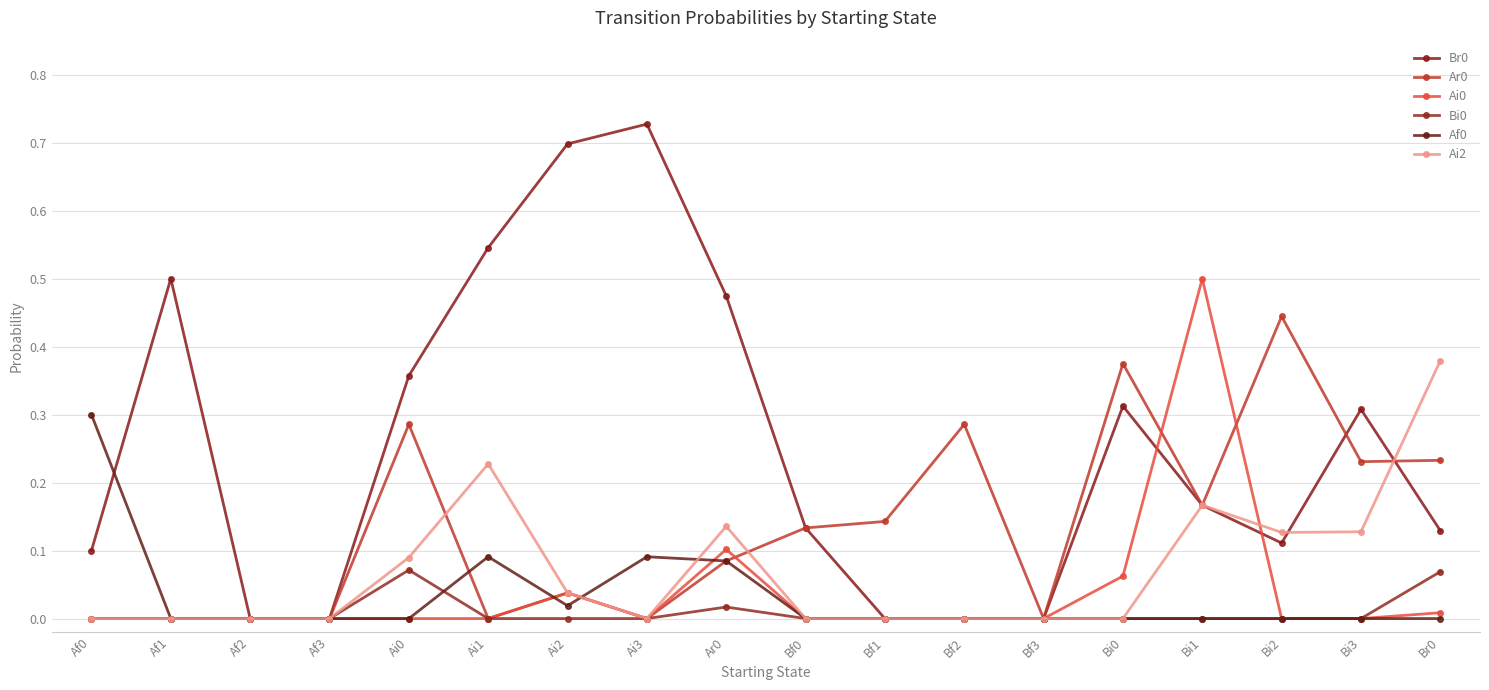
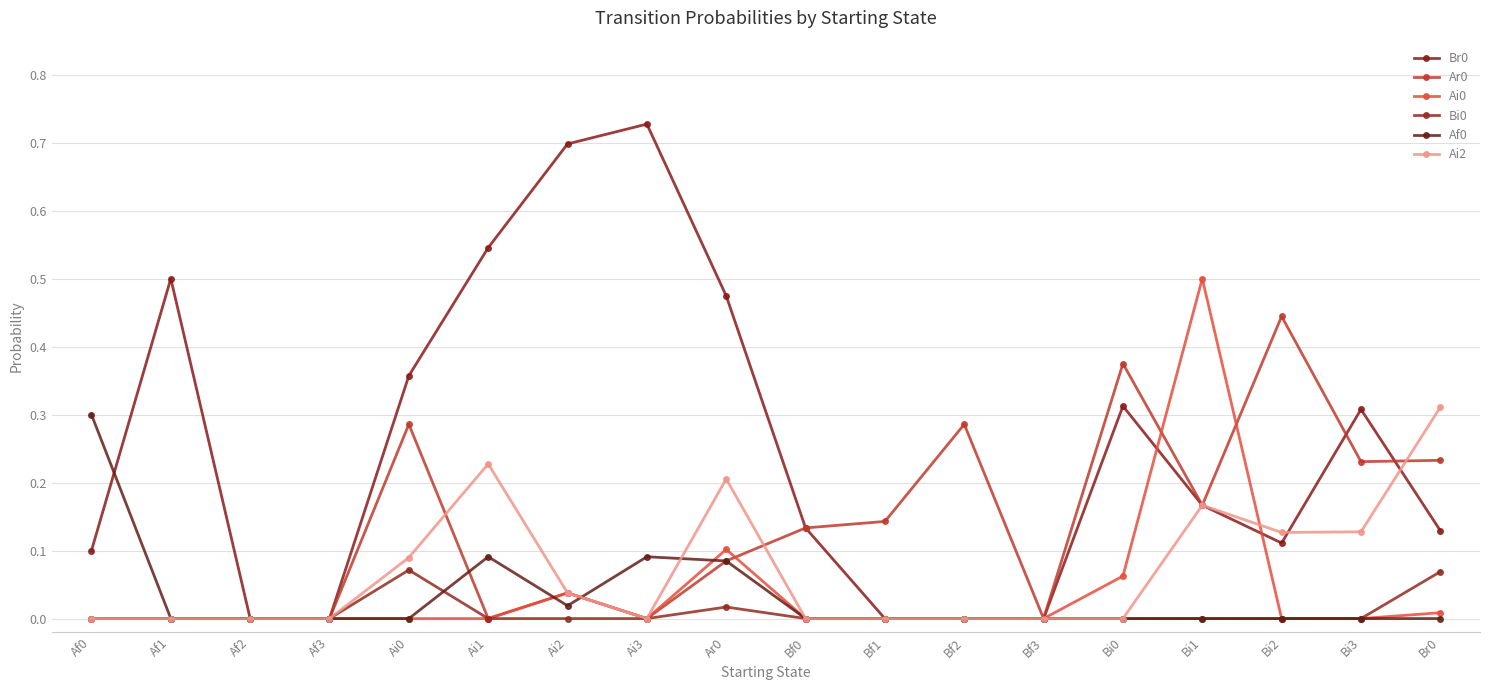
Ai2, Ar0: 0.14 -> 0.21
Ai2, Br0: 0.38 -> 0.31
